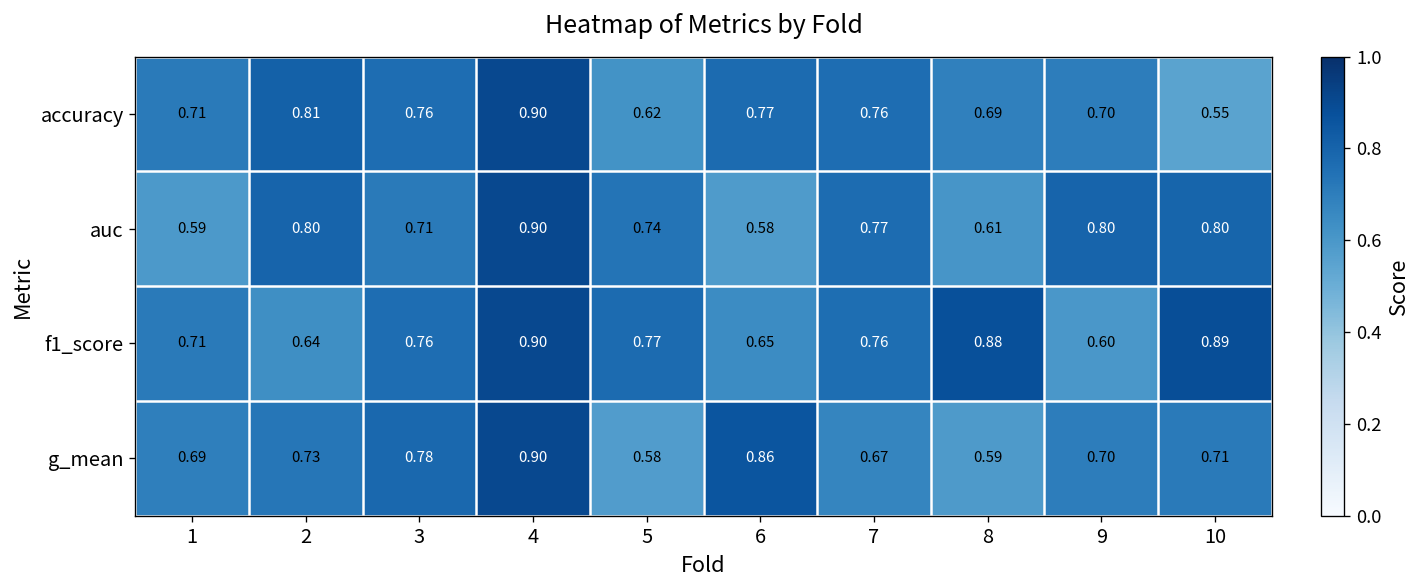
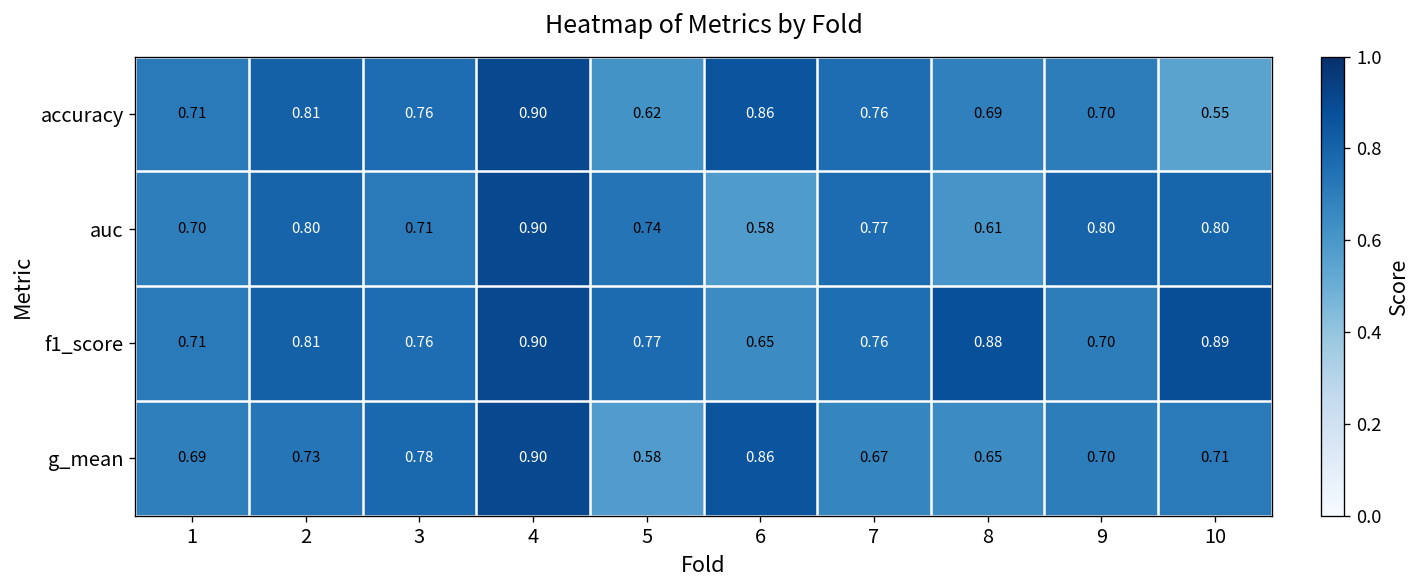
accuracy, 6: 0.77 -> 0.86
auc, 1: 0.59 -> 0.70
f1_score, 2: 0.64 -> 0.81
f1_score, 9: 0.60 -> 0.70
g_mean, 8: 0.59 -> 0.65
